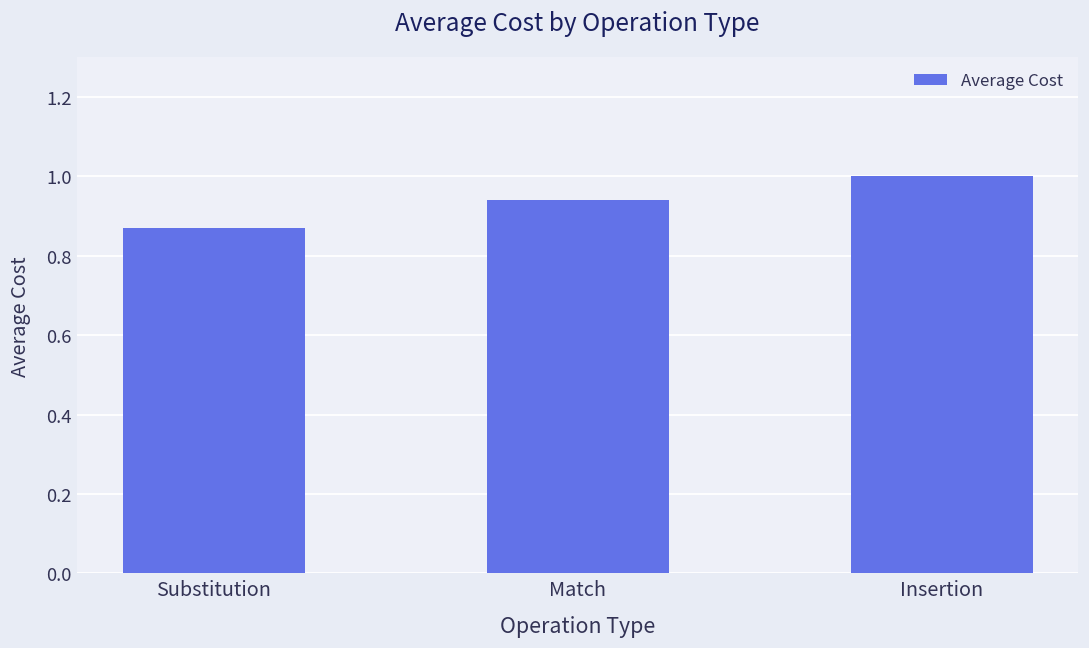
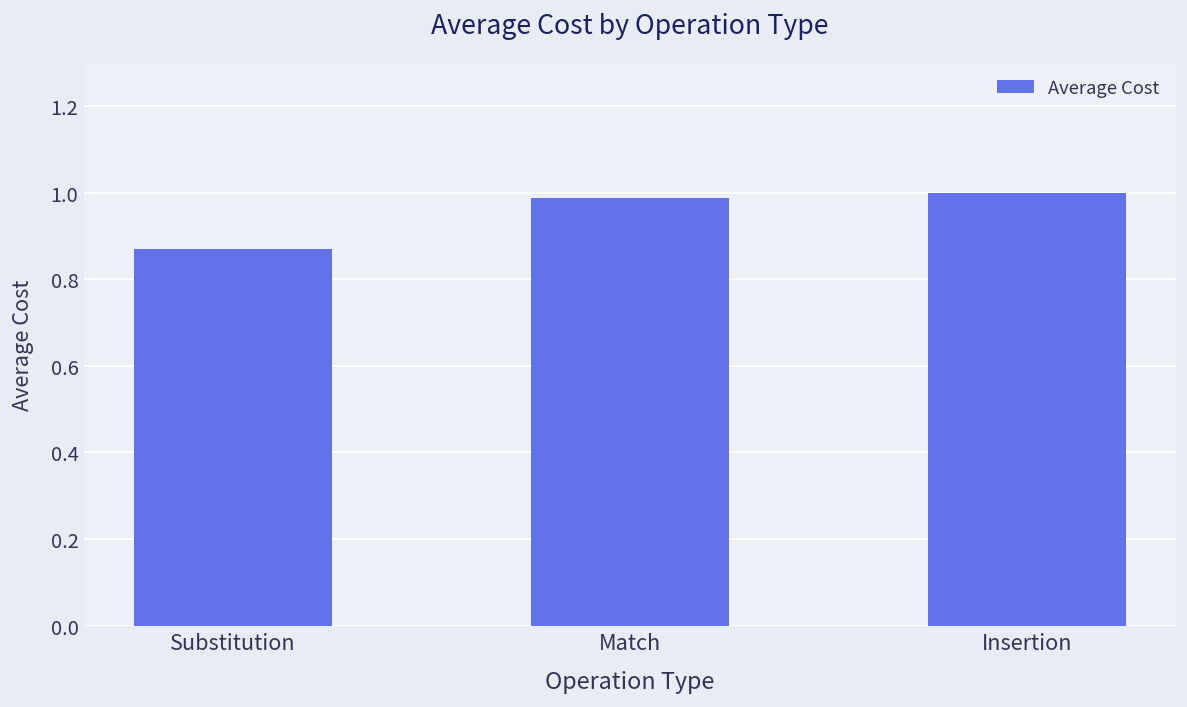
Match: 0.94 -> 0.99
